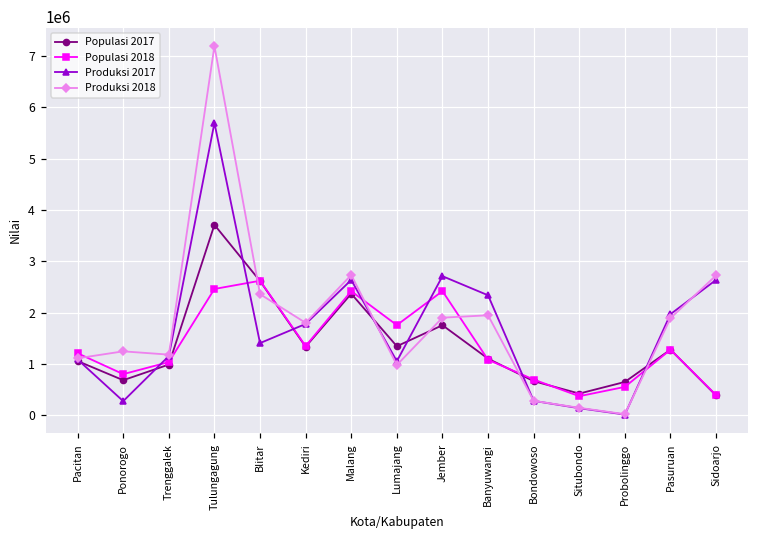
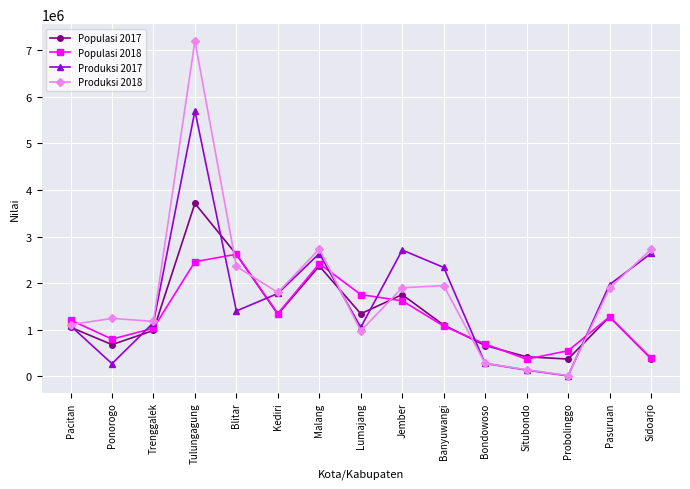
Populasi 2018, Jember: 2400000 -> 1600000
Populasi 2017, Probolinggo: 600000 -> 400000
